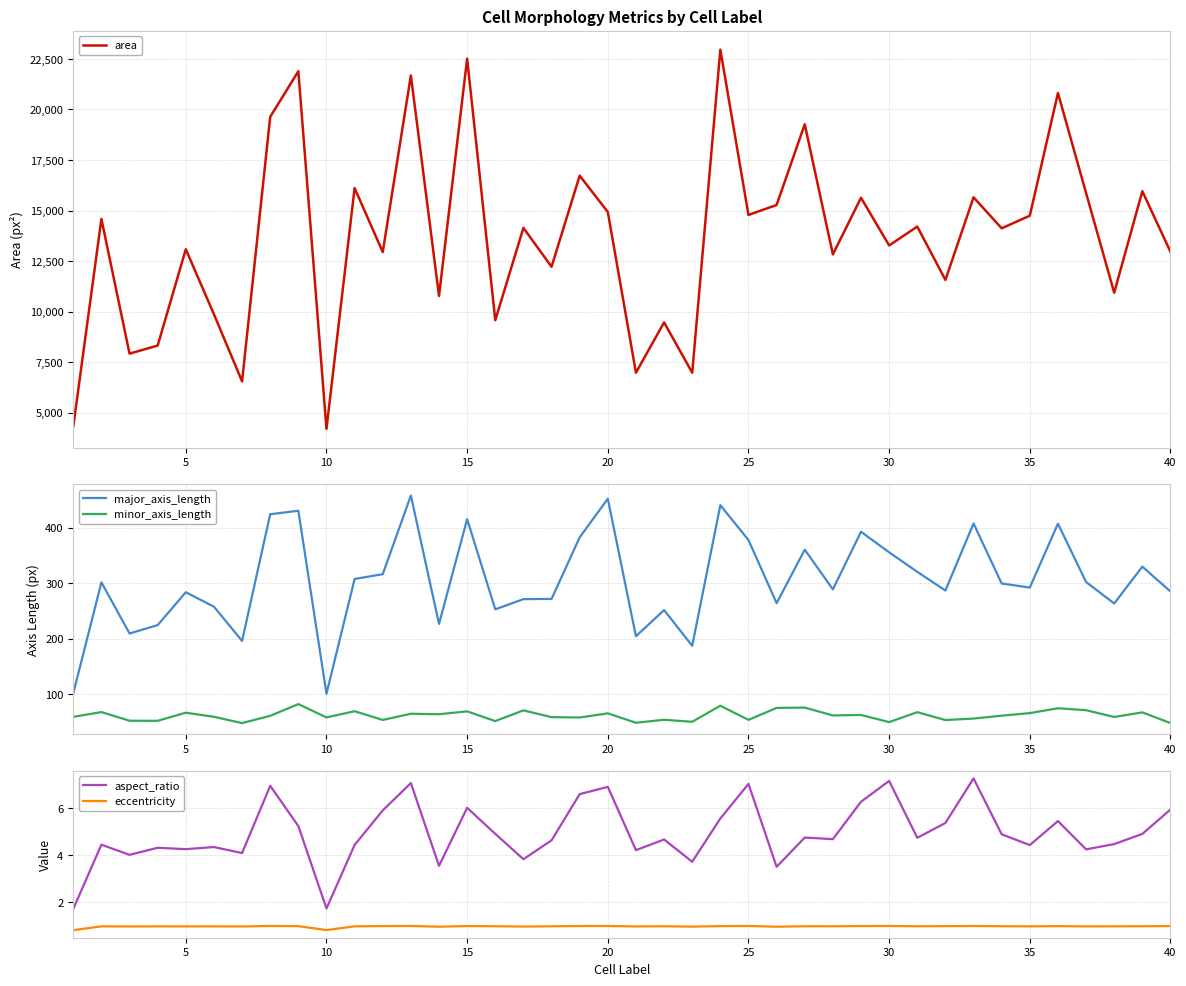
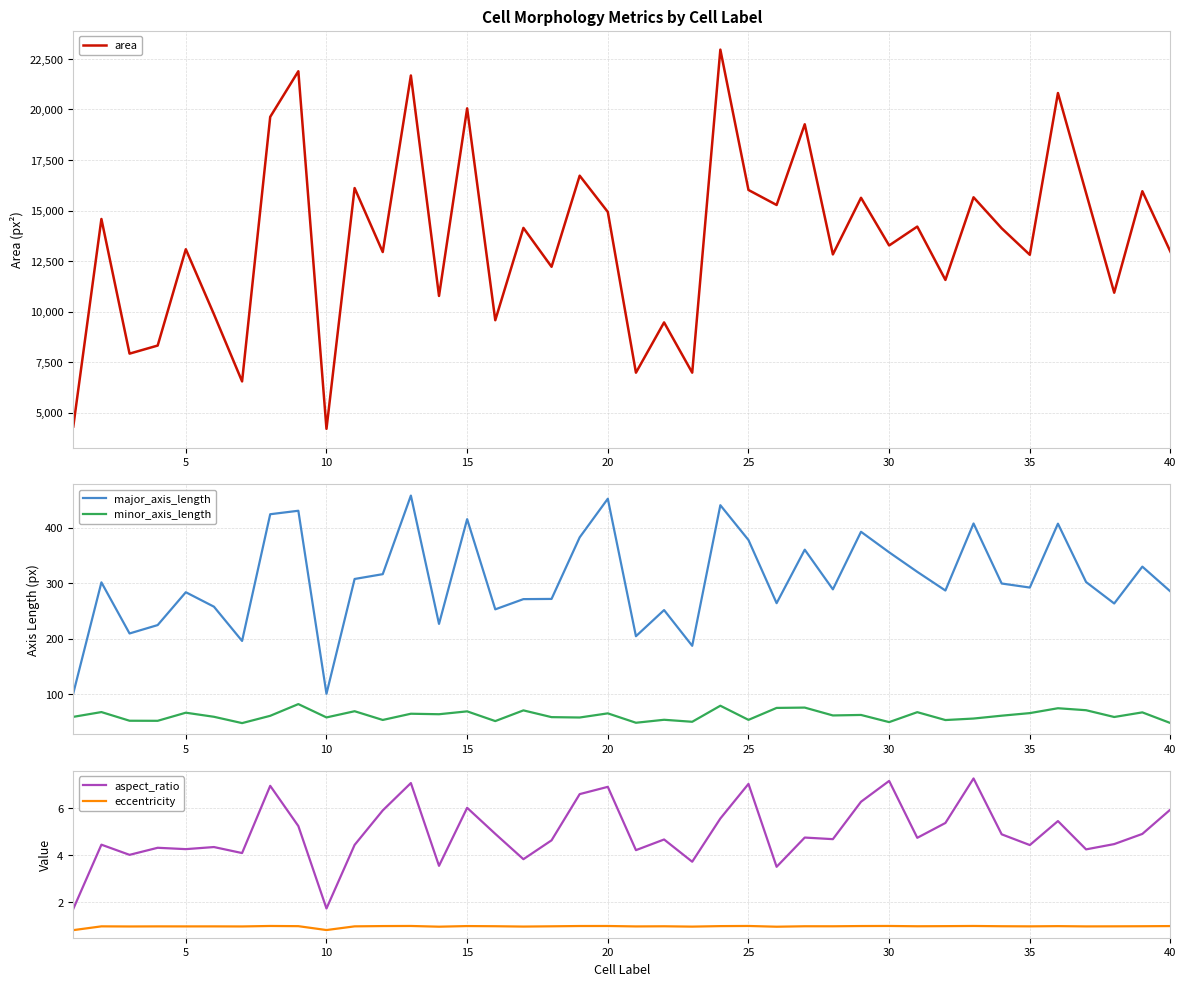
Cell Morphology Metrics by Cell Label, 15: 22,500 -> 20,100
Cell Morphology Metrics by Cell Label, 25: 14,800 -> 16,000
Cell Morphology Metrics by Cell Label, 35: 14,700 -> 12,800
